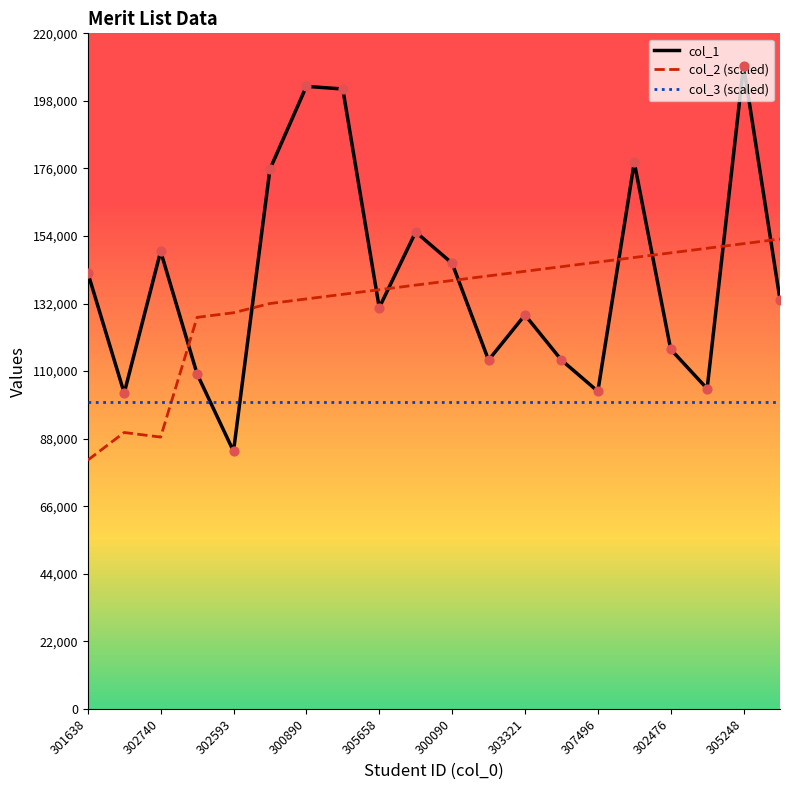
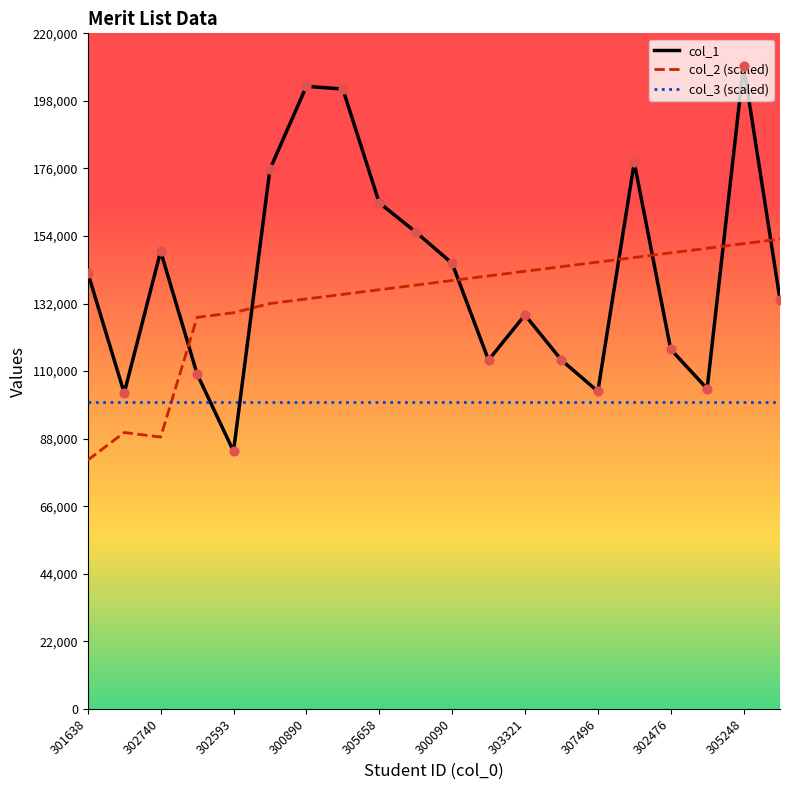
col_1, 305658: 131,000 -> 165,000
